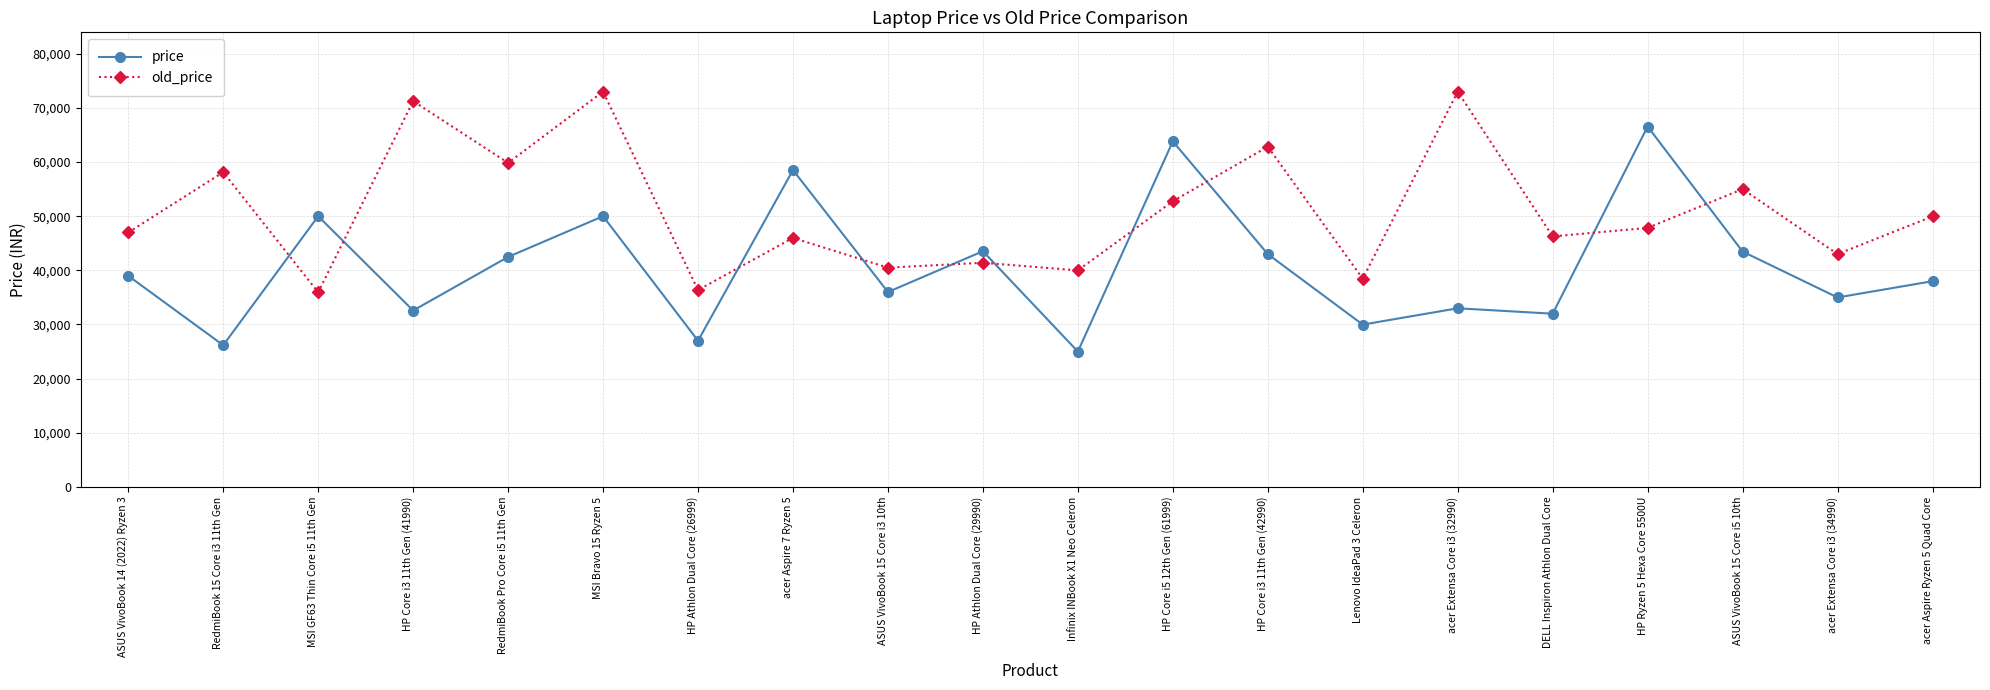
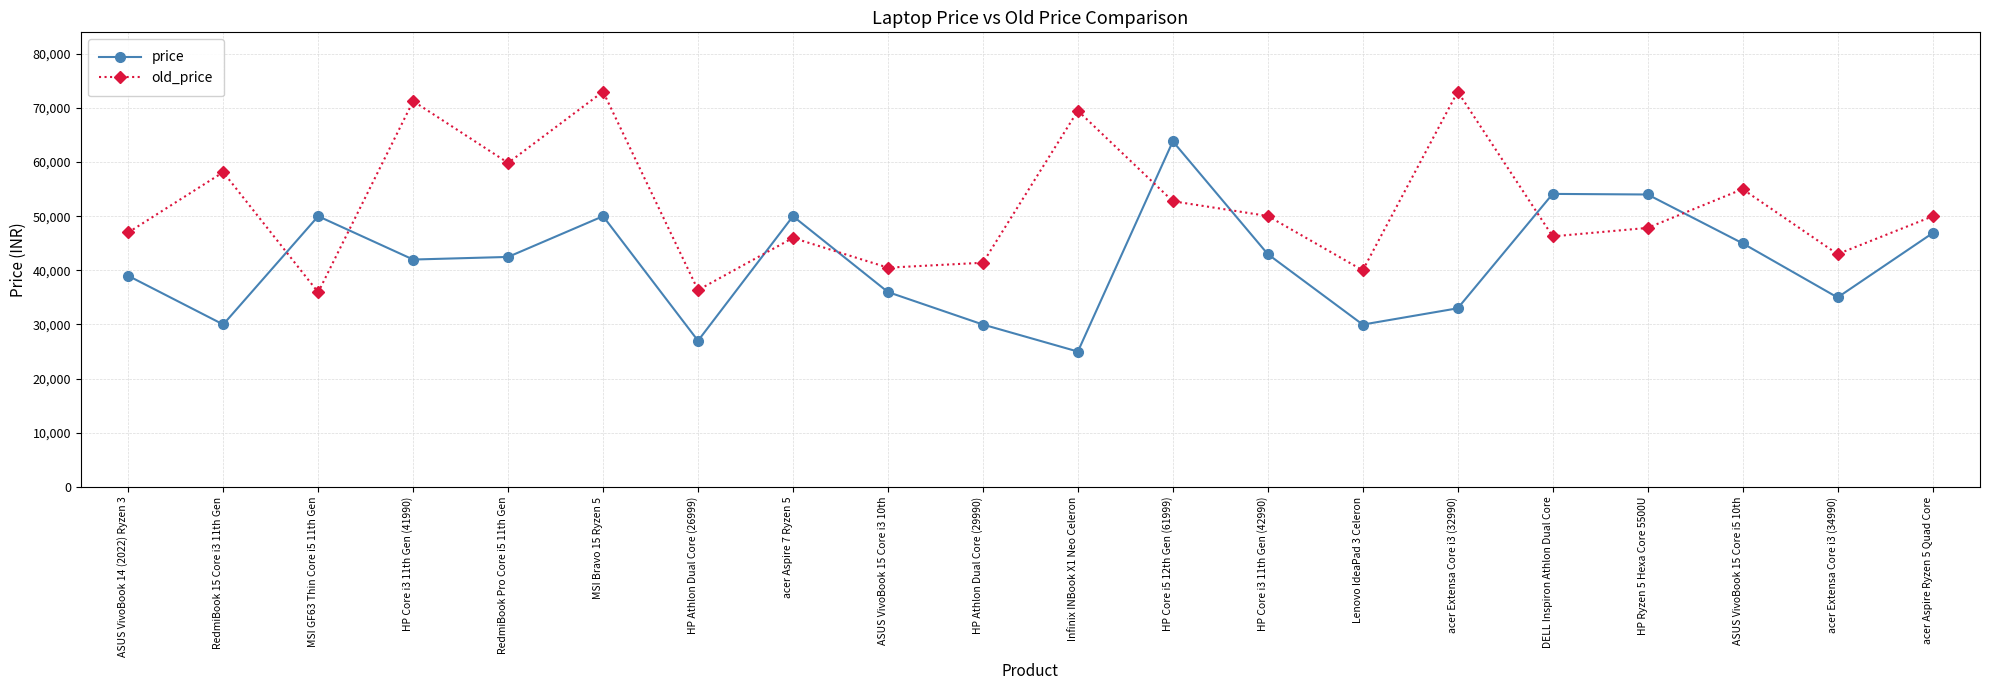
price, RedmiBook 15 Core i3 11th Gen: 26,000 -> 30,000
price, HP Core i3 11th Gen (41990): 33,000 -> 42,000
price, acer Aspire 7 Ryzen 5: 59,000 -> 50,000
price, HP Athlon Dual Core (29990): 44,000 -> 30,000
old_price, Infinix INBook X1 Neo Celeron: 40,000 -> 69,000
old_price, HP Core i3 11th Gen (42990): 63,000 -> 50,000
old_price, Lenovo IdeaPad 3 Celeron: 38,000 -> 40,000
price, DELL Inspiron Athlon Dual Core: 32,000 -> 54,000
price, HP Ryzen 5 Hexa Core 5500U: 67,000 -> 54,000
price, ASUS VivoBook 15 Core i5 10th: 43,000 -> 45,000
price, acer Aspire Ryzen 5 Quad Core: 38,000 -> 47,000
